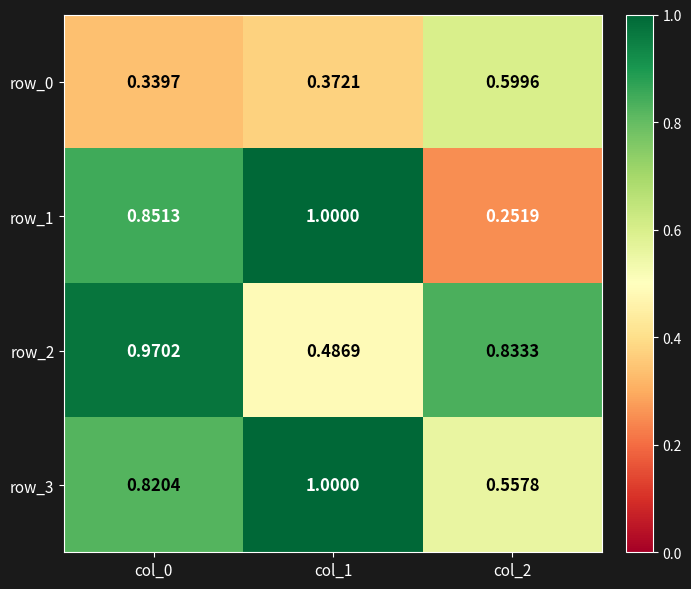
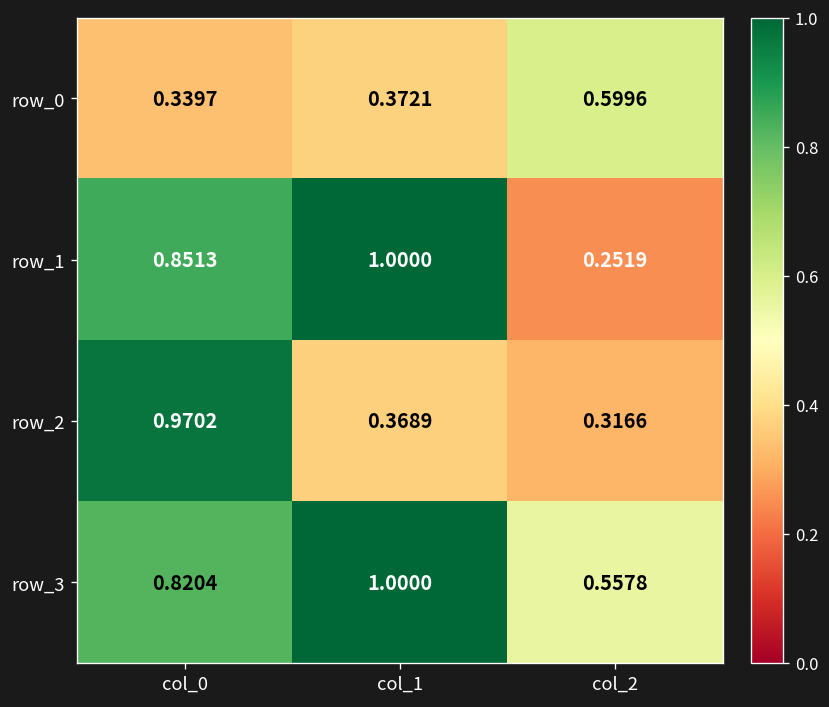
row_2, col_1: 0.4869 -> 0.3689
row_2, col_2: 0.8333 -> 0.3166
